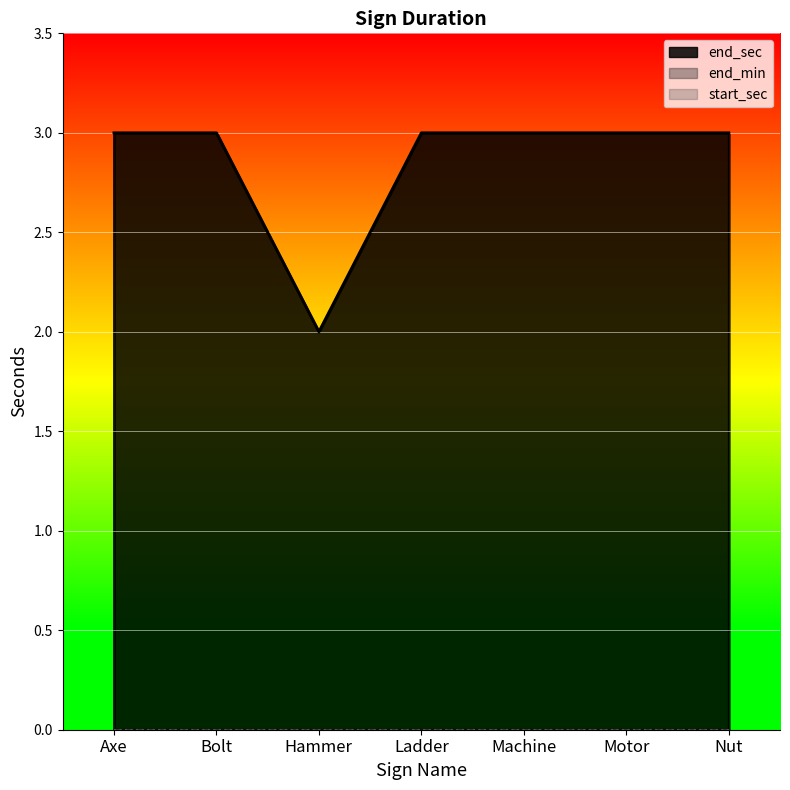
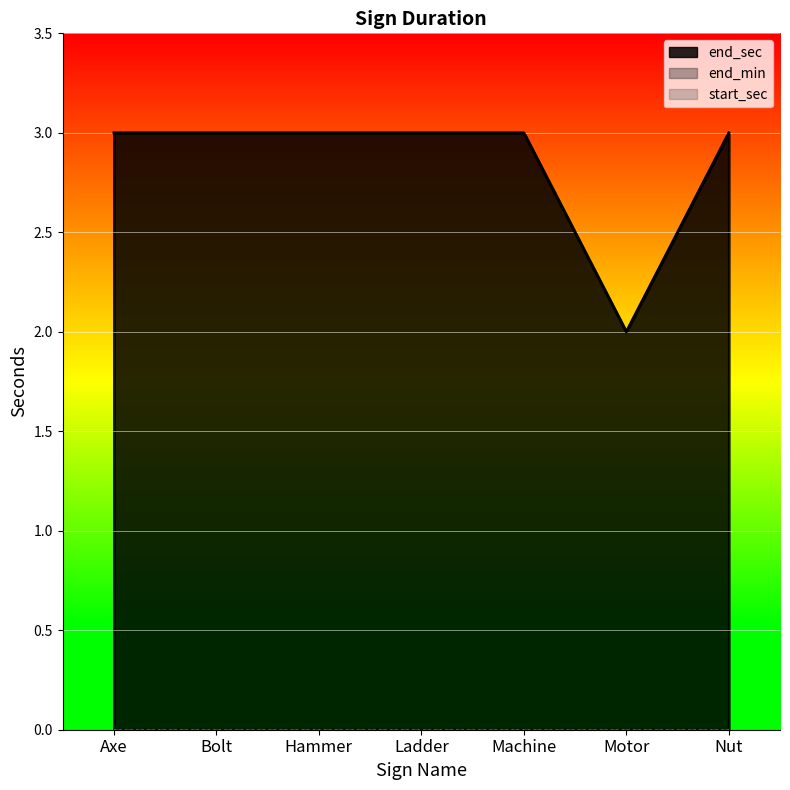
end_sec, Hammer: 2 -> 3
end_sec, Motor: 3 -> 2
